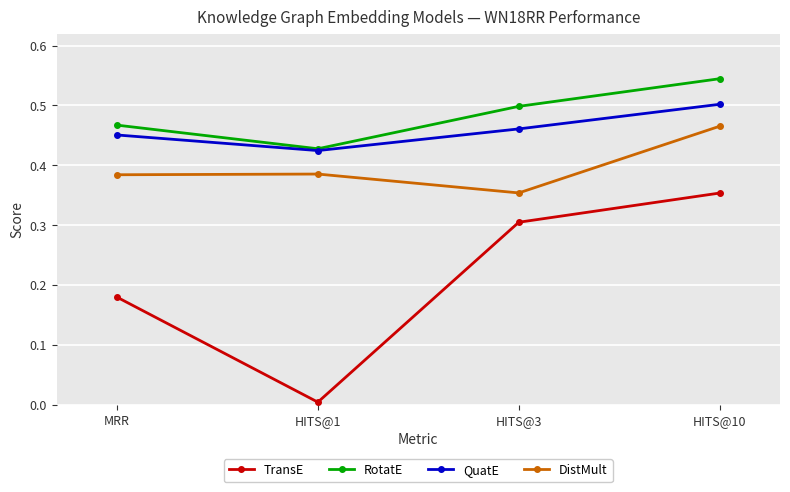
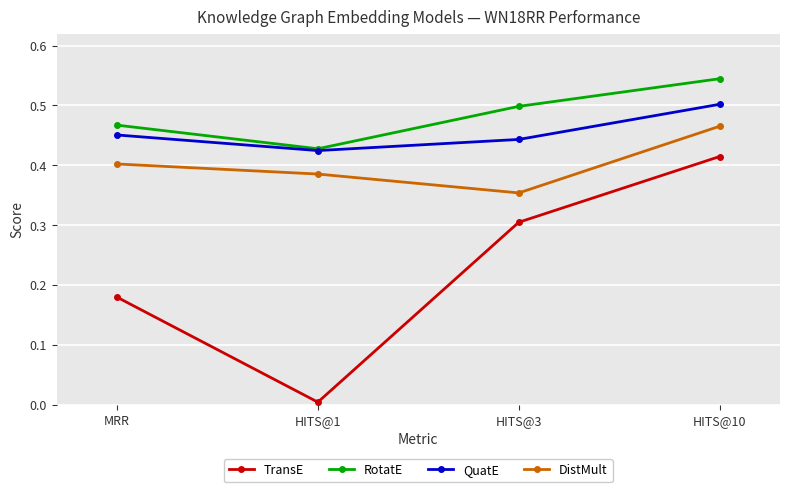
DistMult, MRR: 0.38 -> 0.40
QuatE, HITS@3: 0.46 -> 0.44
TransE, HITS@10: 0.35 -> 0.41
